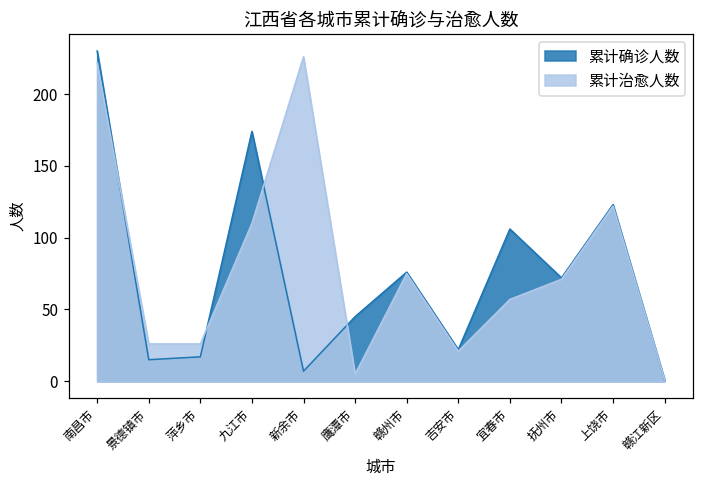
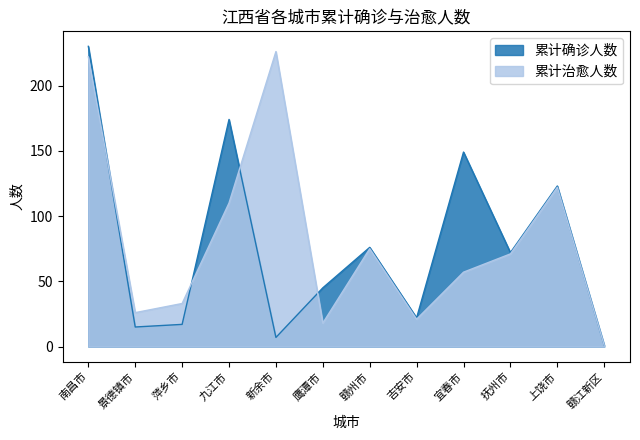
累计治愈人数, 萍乡市: 26 -> 33
累计治愈人数, 鹰潭市: 5 -> 18
累计确诊人数, 宜春市: 106 -> 149
